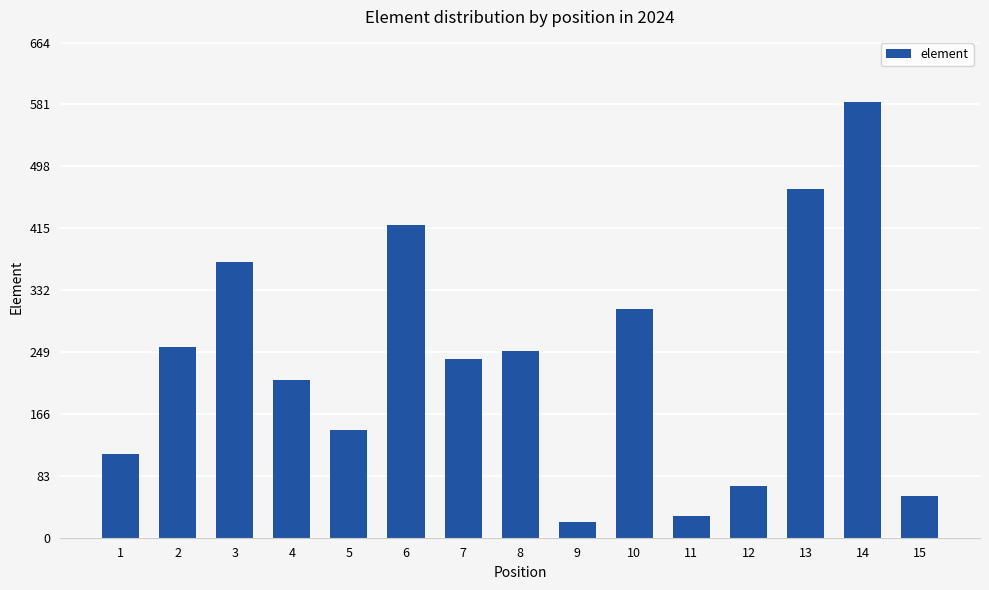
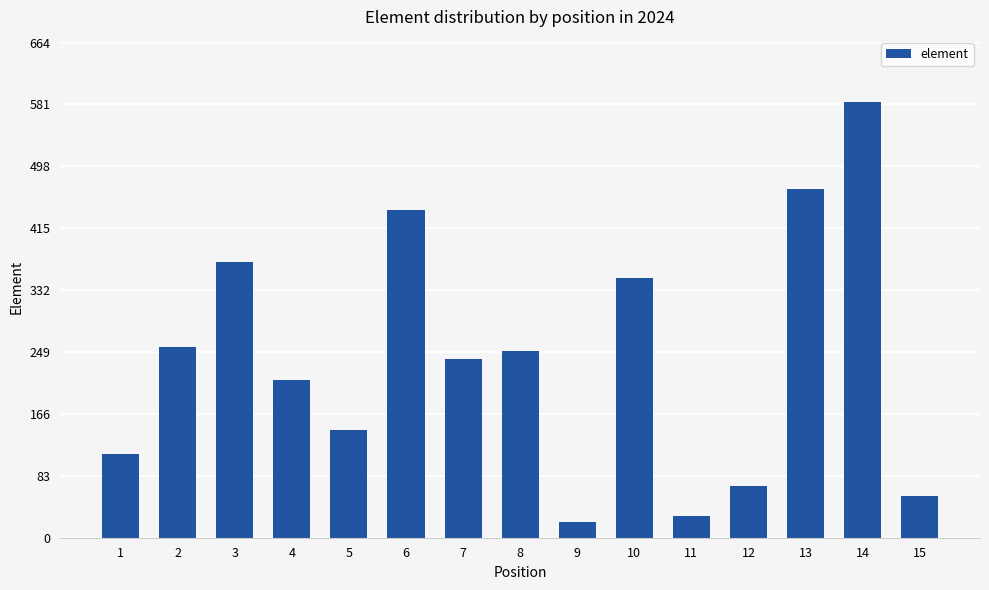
6: 420 -> 440
10: 310 -> 350
